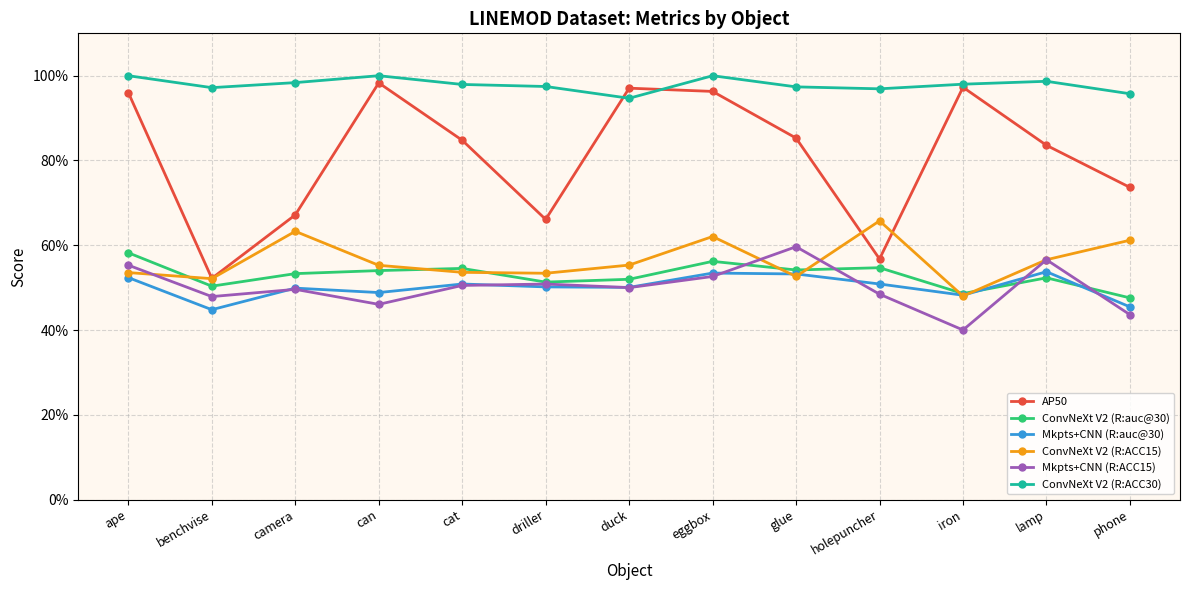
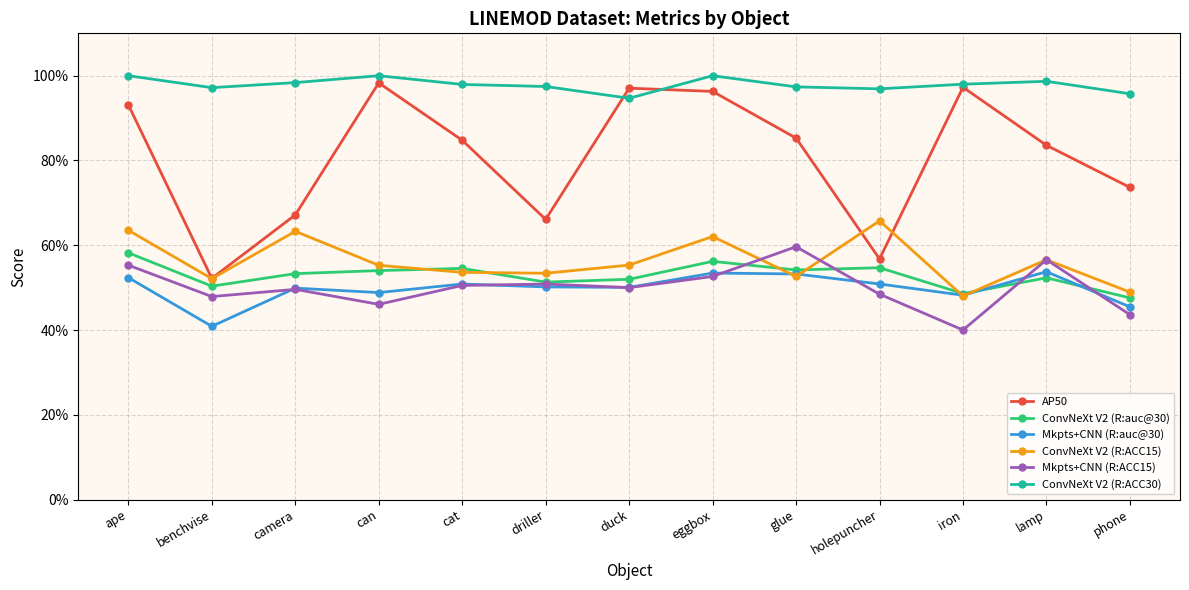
AP50, ape: 96% -> 93%
ConvNeXt V2 (R:ACC15), ape: 54% -> 64%
Mkpts+CNN (R:auc@30), benchvise: 45% -> 41%
ConvNeXt V2 (R:ACC15), phone: 61% -> 49%
